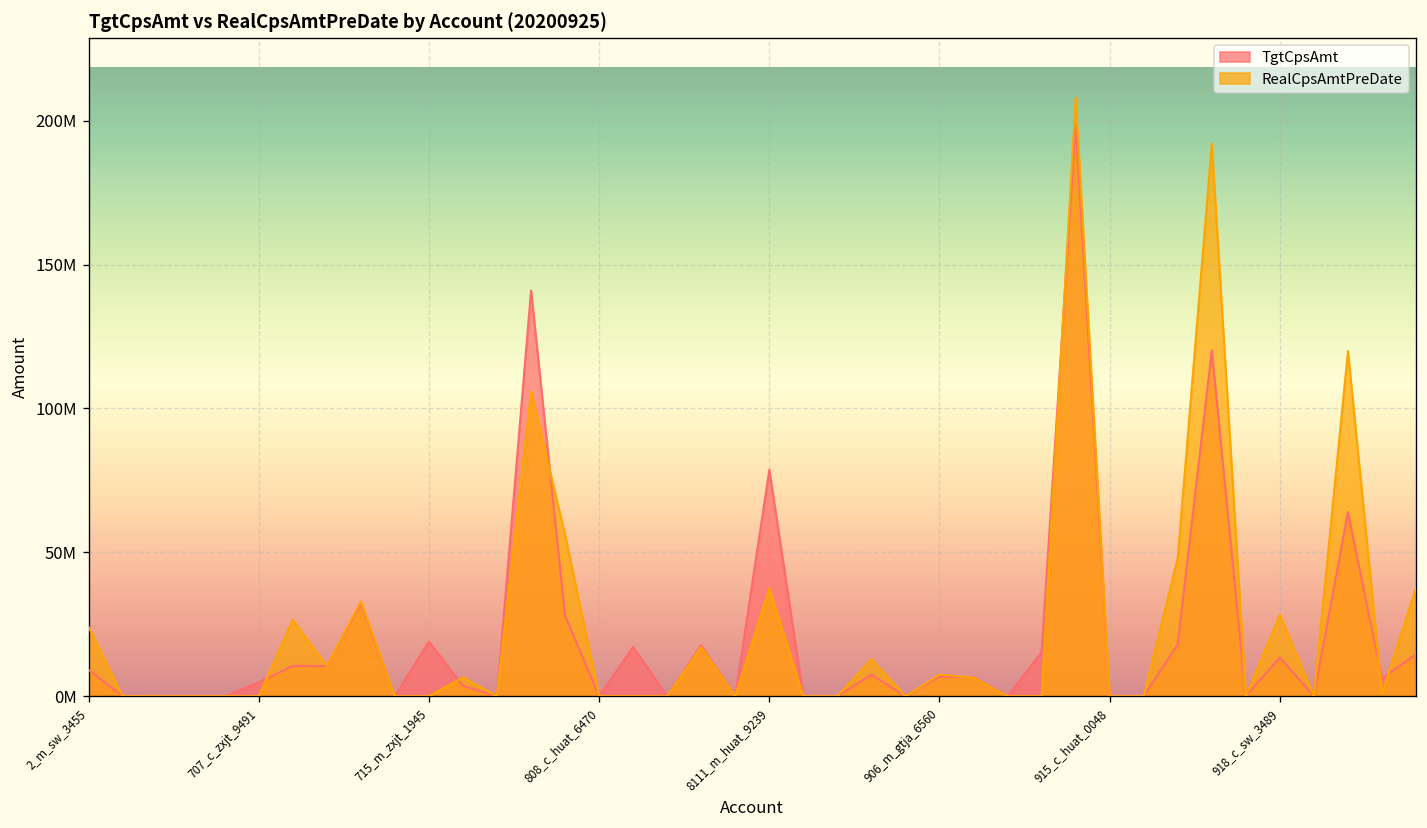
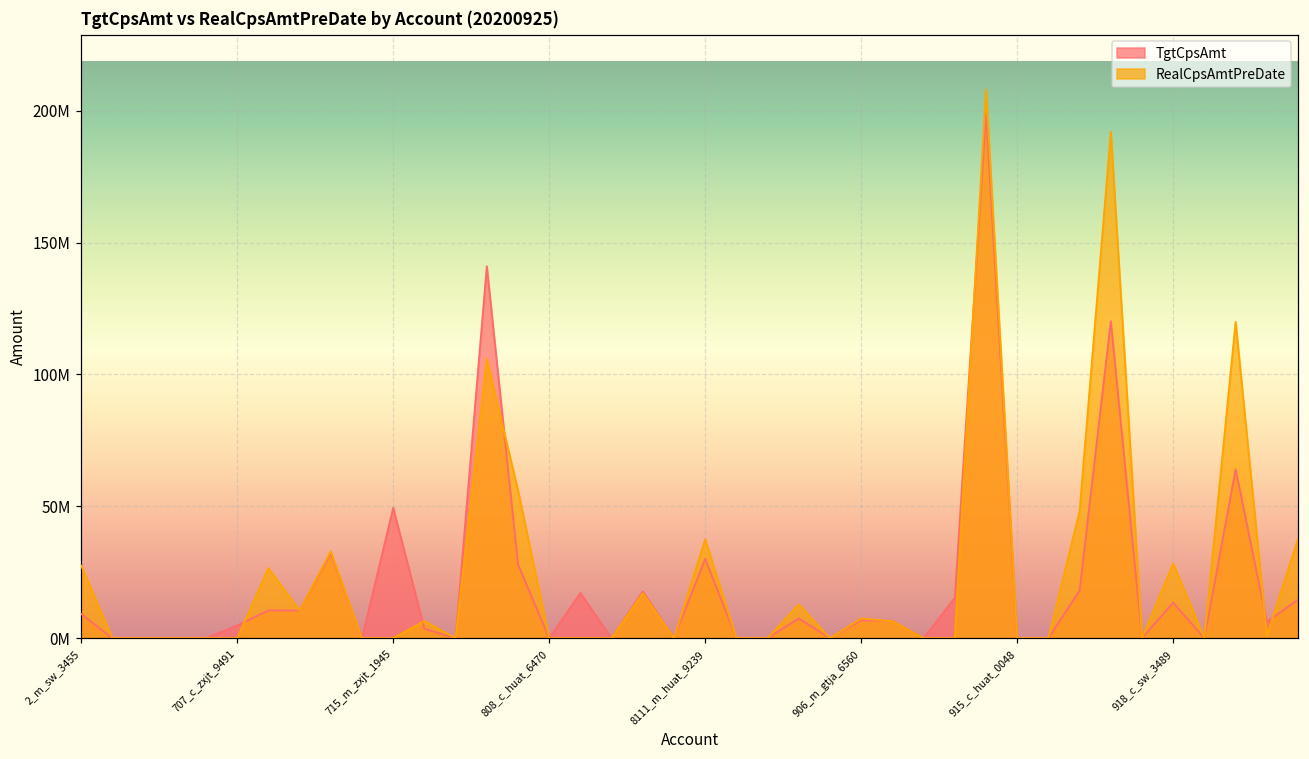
RealCpsAmtPreDate, 2_m_sw_3455: 24000000 -> 28000000
TgtCpsAmt, 715_m_zxjt_1945: 19000000 -> 49000000
TgtCpsAmt, 8111_m_huat_9239: 79000000 -> 30000000
